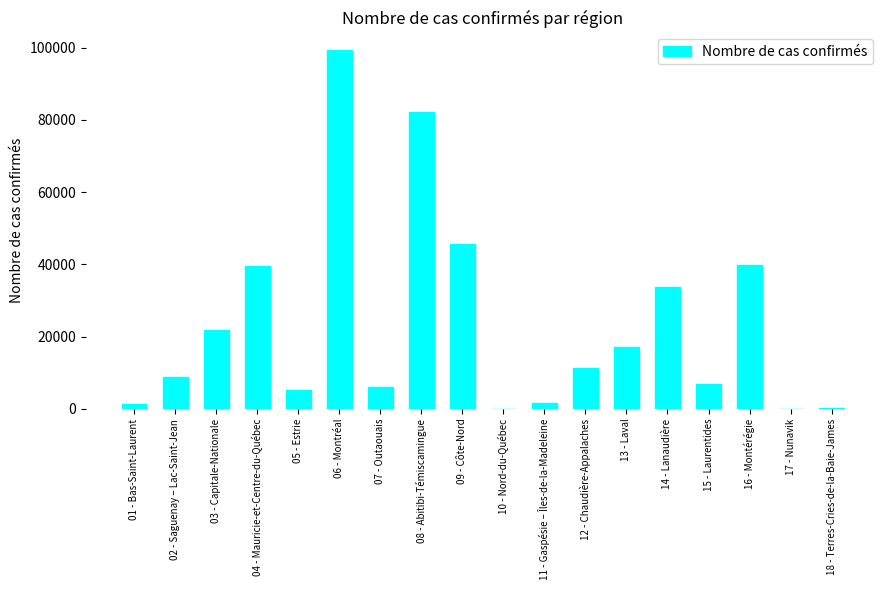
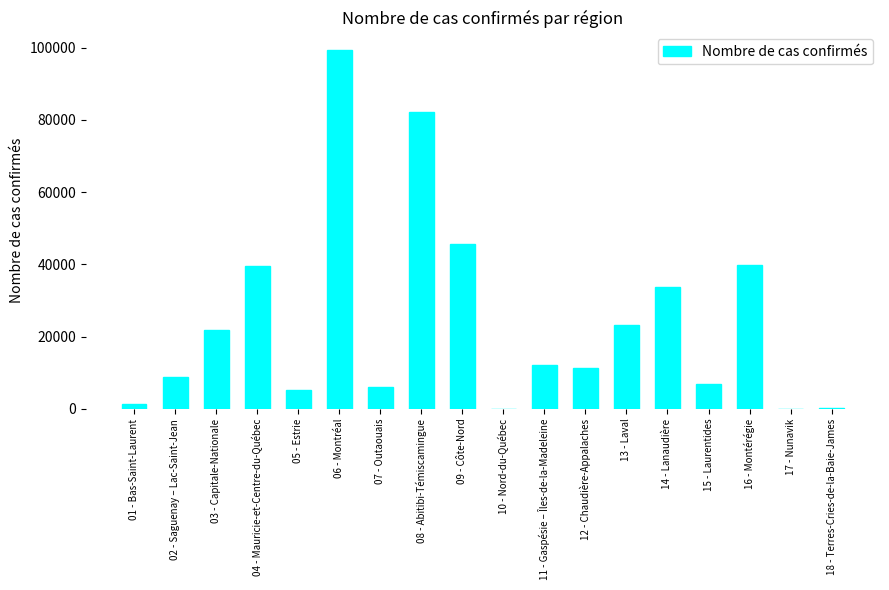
11 - Gaspésie – Îles-de-la-Madeleine: 2000 -> 12000
13 - Laval: 17000 -> 23000
